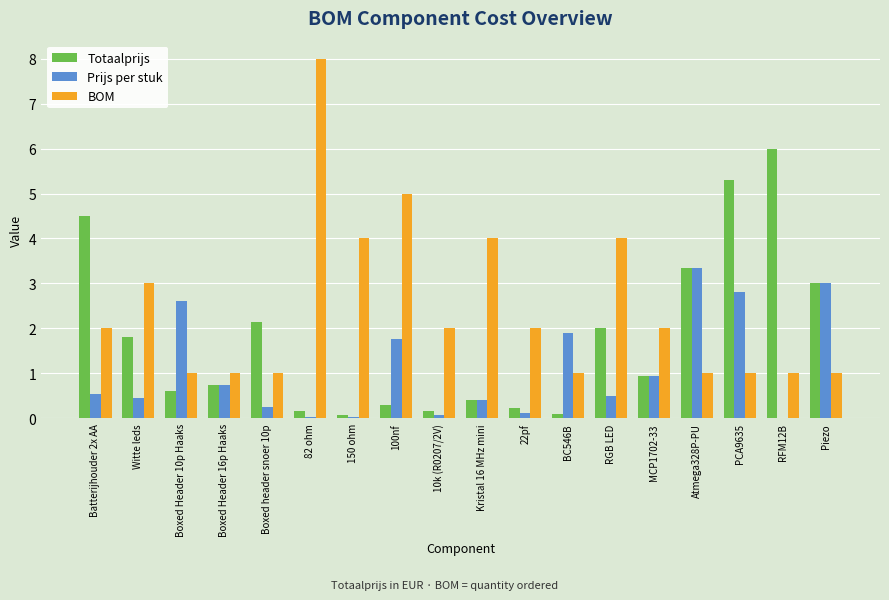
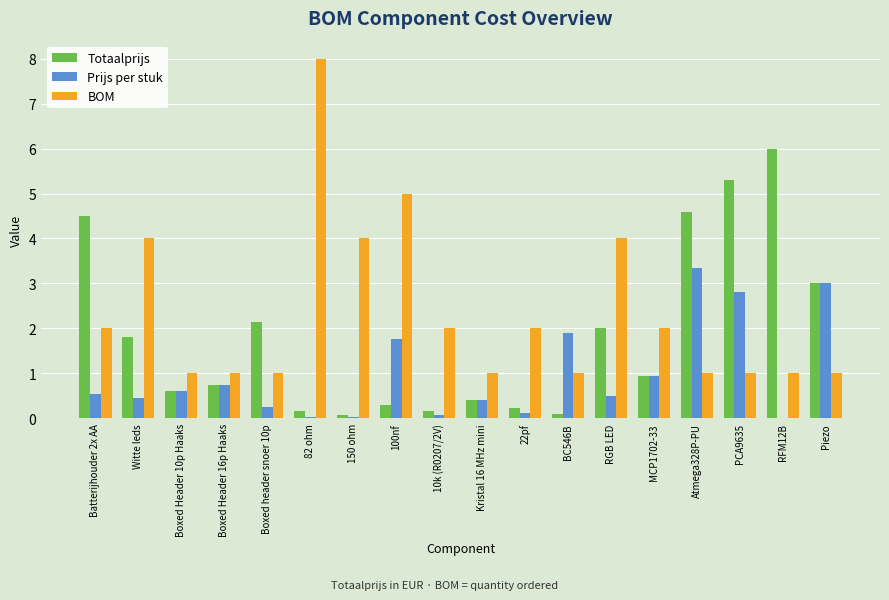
BOM, Witte leds: 3 -> 4
Prijs per stuk, Boxed Header 10p Haaks: 2.6 -> 0.6
BOM, Kristal 16 MHz mini: 4 -> 1
Totaalprijs, Atmega328P-PU: 3.4 -> 4.6
